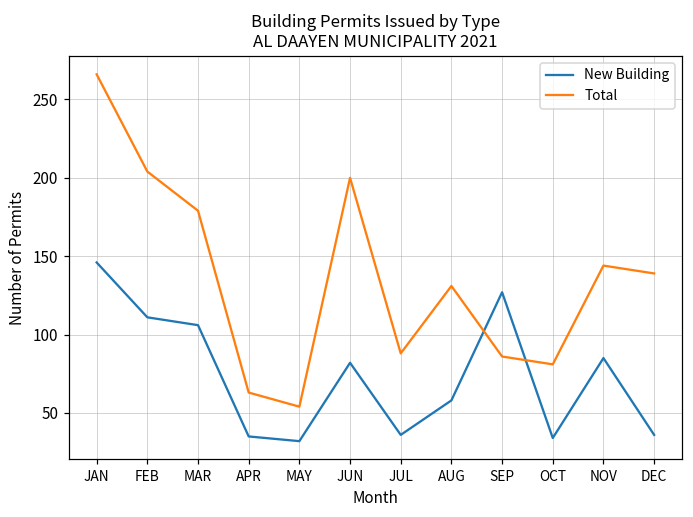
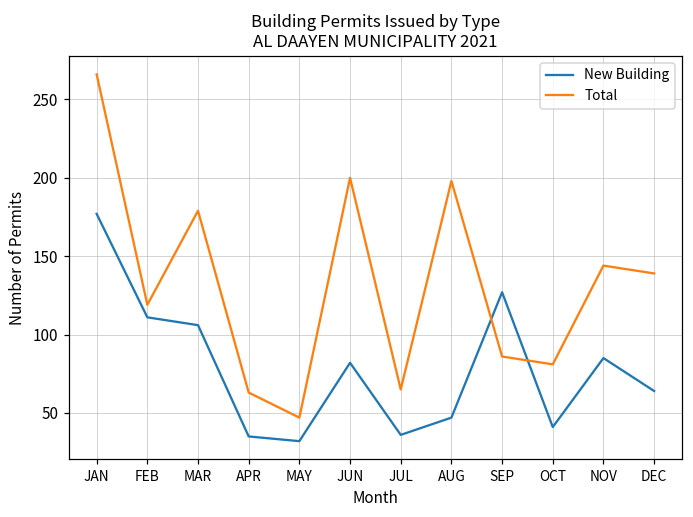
New Building, JAN: 146 -> 177
Total, FEB: 204 -> 119
Total, MAY: 54 -> 47
Total, JUL: 88 -> 65
New Building, AUG: 58 -> 47
Total, AUG: 131 -> 198
New Building, OCT: 34 -> 41
New Building, DEC: 36 -> 64
